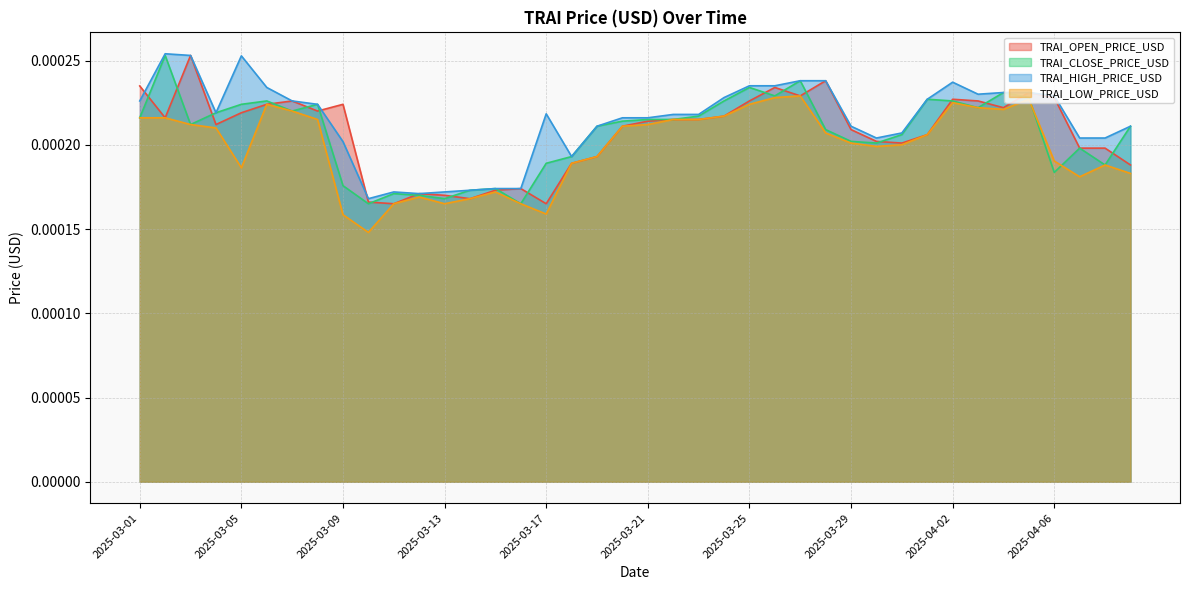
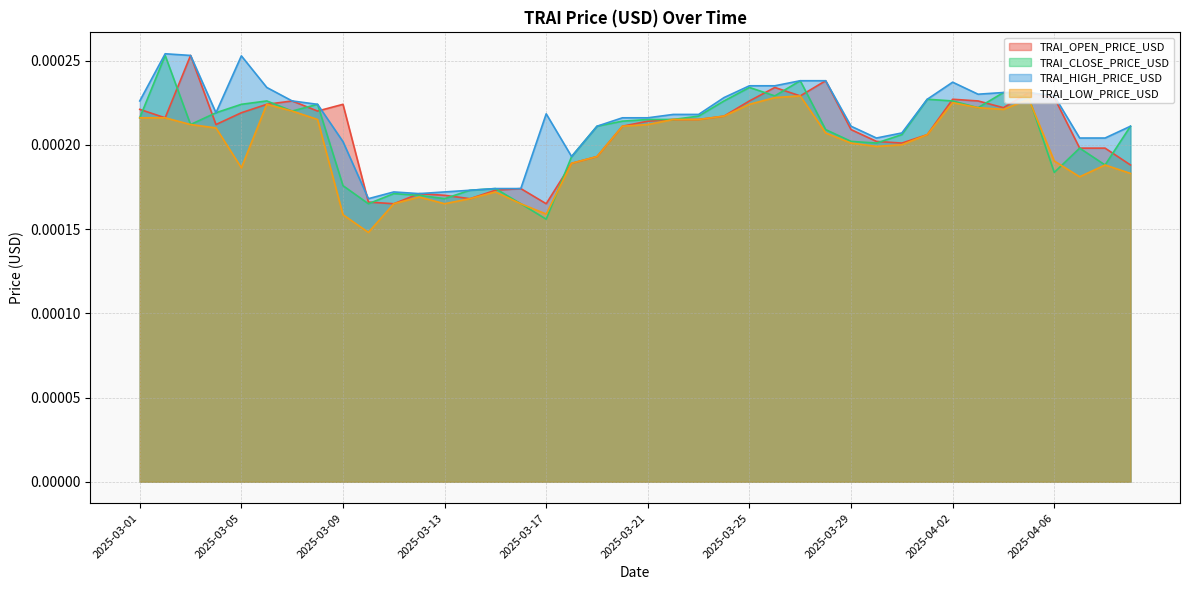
TRAI_OPEN_PRICE_USD, 2025-03-01: 0.000235 -> 0.000221
TRAI_CLOSE_PRICE_USD, 2025-03-17: 0.000189 -> 0.000156
